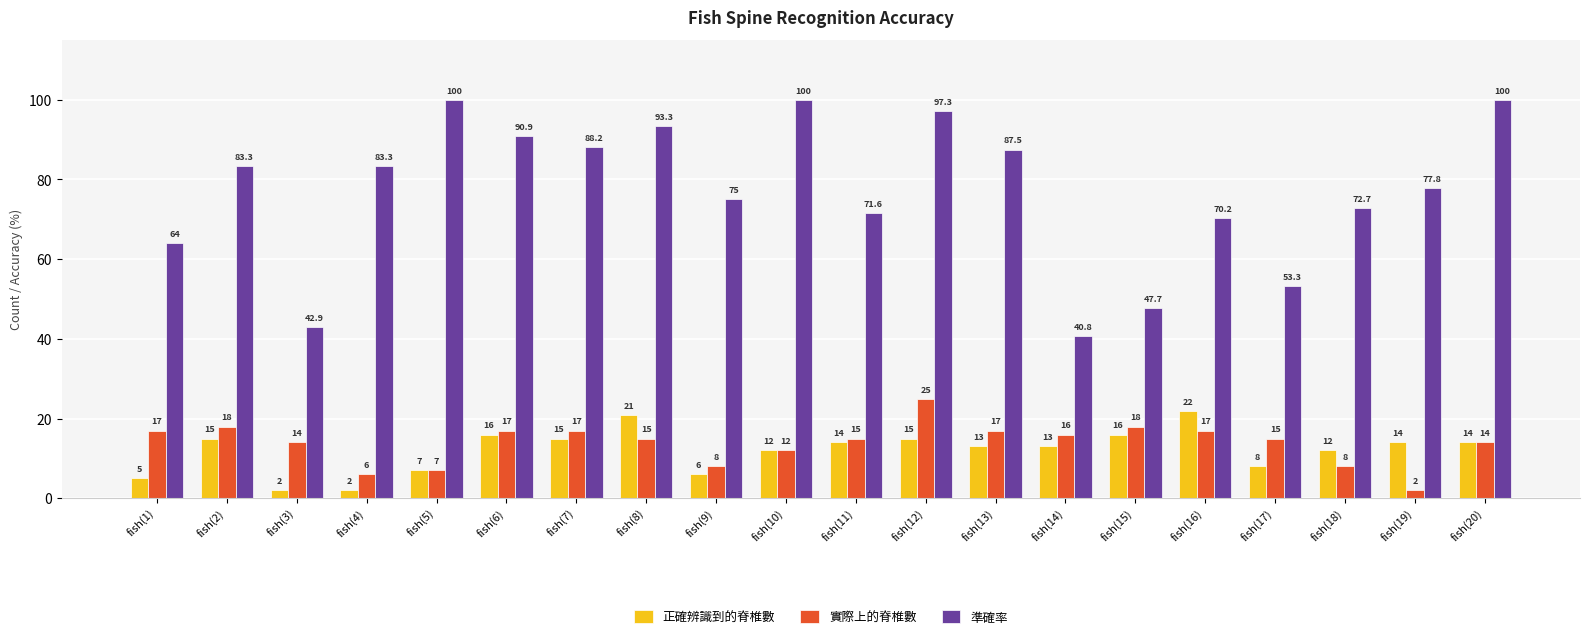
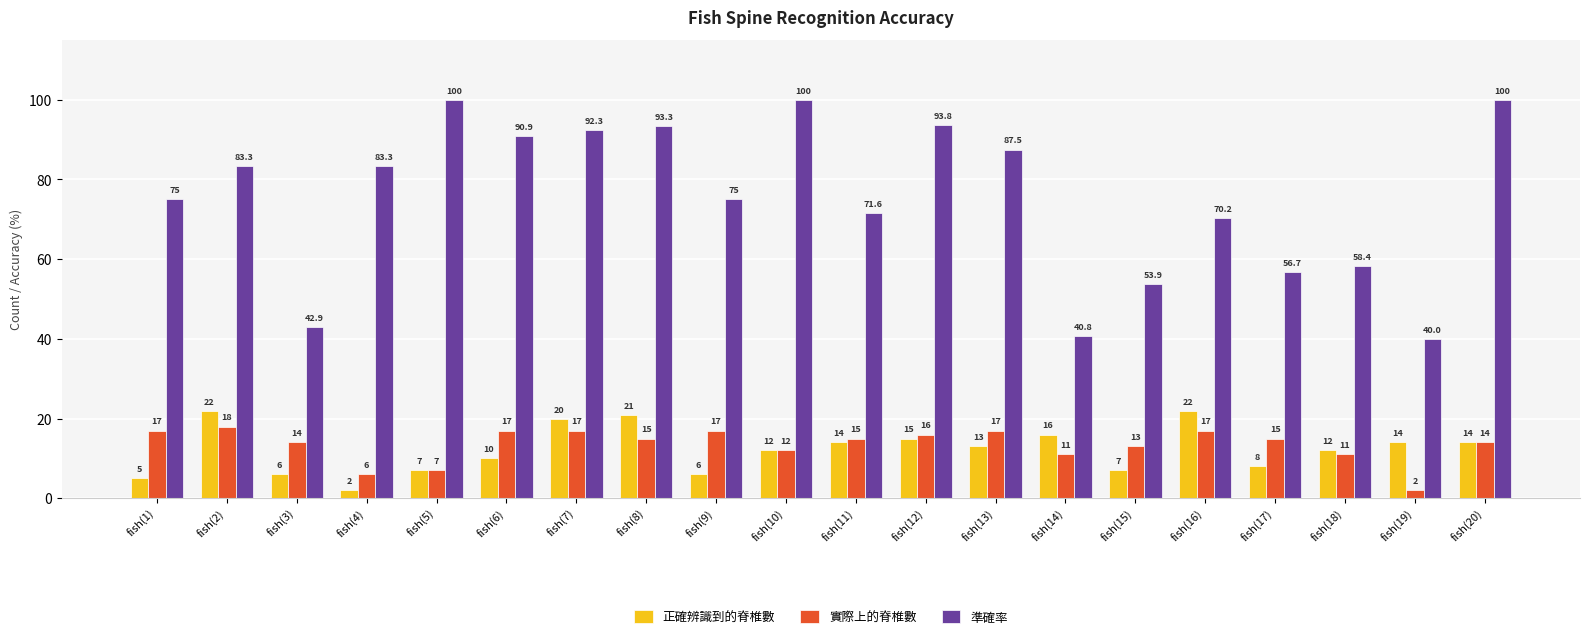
準確率, fish(1): 64 -> 75
正確辨識到的脊椎數, fish(2): 15 -> 22
正確辨識到的脊椎數, fish(3): 2 -> 6
正確辨識到的脊椎數, fish(6): 16 -> 10
正確辨識到的脊椎數, fish(7): 15 -> 20
準確率, fish(7): 88.2 -> 92.3
實際上的脊椎數, fish(9): 8 -> 17
實際上的脊椎數, fish(12): 25 -> 16
準確率, fish(12): 97.3 -> 93.8
正確辨識到的脊椎數, fish(14): 13 -> 16
實際上的脊椎數, fish(14): 16 -> 11
正確辨識到的脊椎數, fish(15): 16 -> 7
實際上的脊椎數, fish(15): 18 -> 13
準確率, fish(15): 47.7 -> 53.9
準確率, fish(17): 53.3 -> 56.7
實際上的脊椎數, fish(18): 8 -> 11
準確率, fish(18): 72.7 -> 58.4
準確率, fish(19): 77.8 -> 40.0
